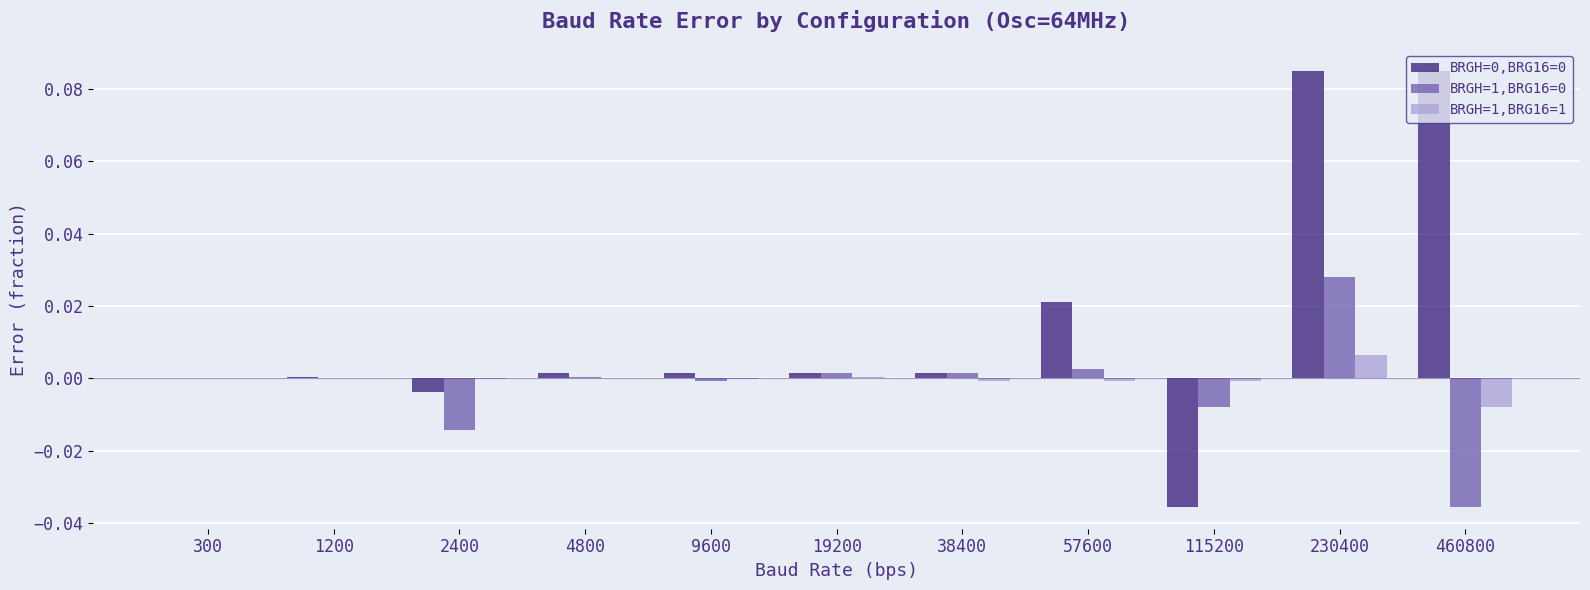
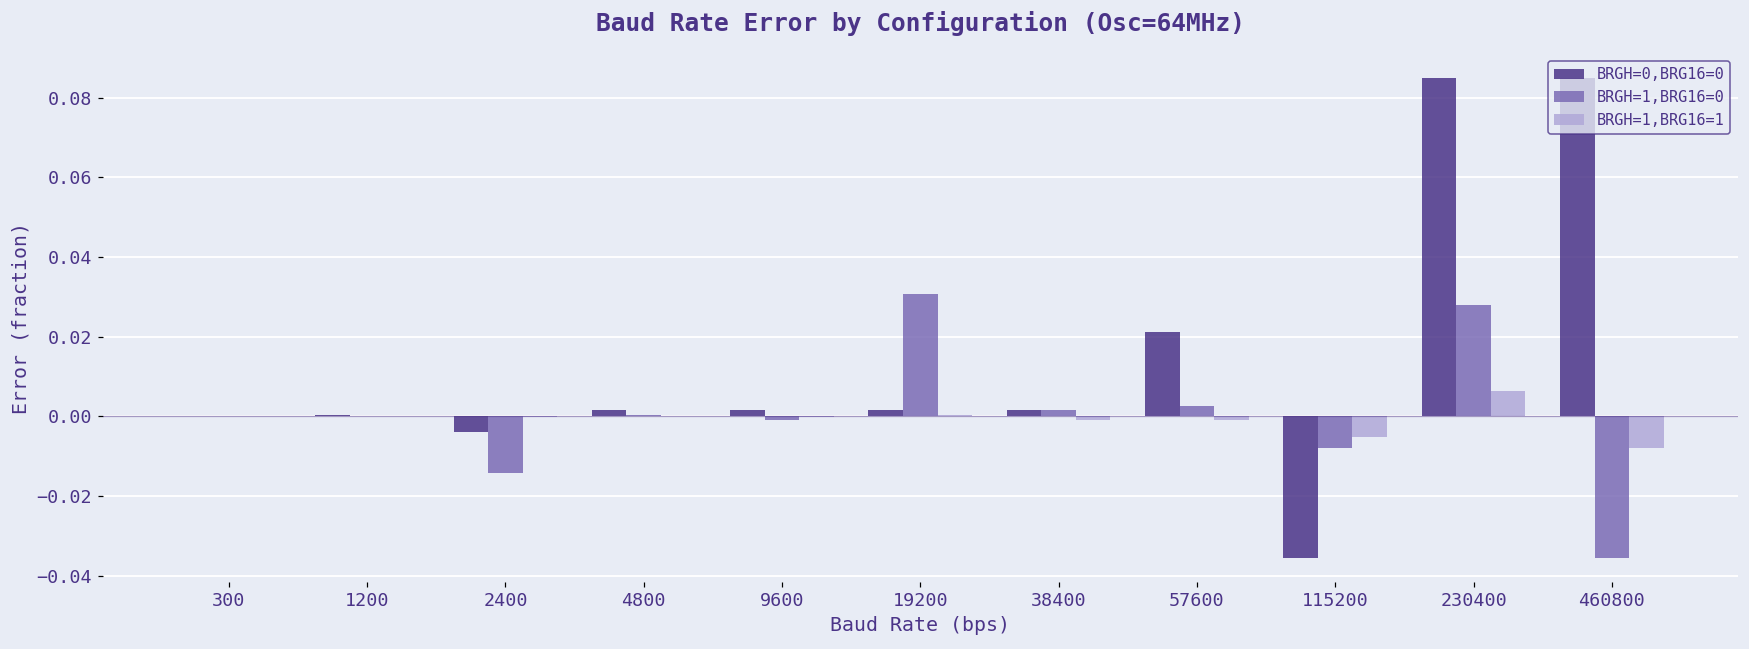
BRGH=1,BRG16=0, 19200: 0.002 -> 0.031
BRGH=1,BRG16=1, 115200: -0.001 -> -0.005
